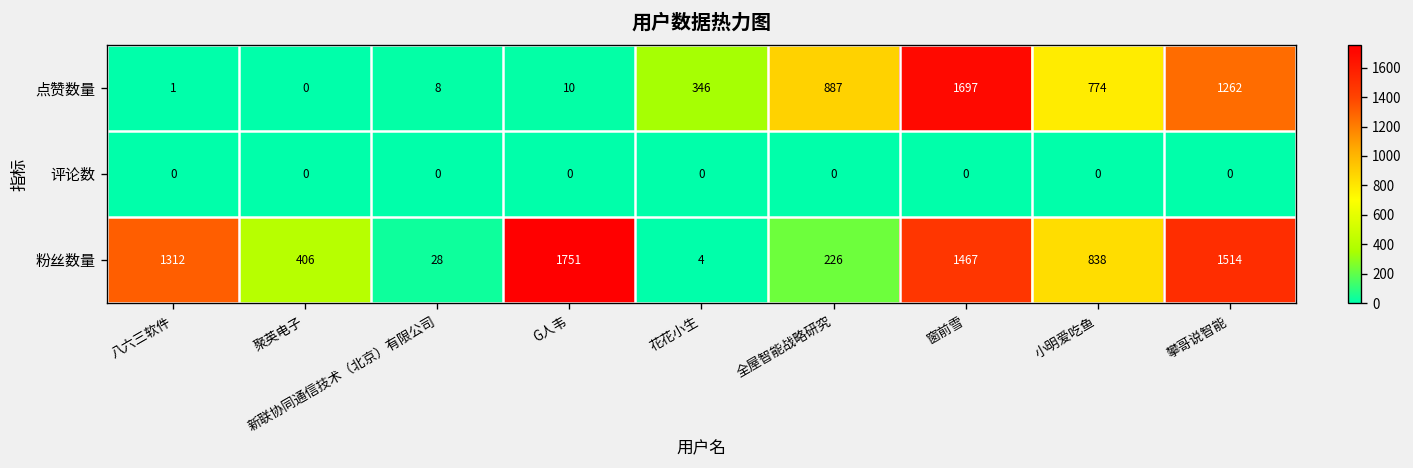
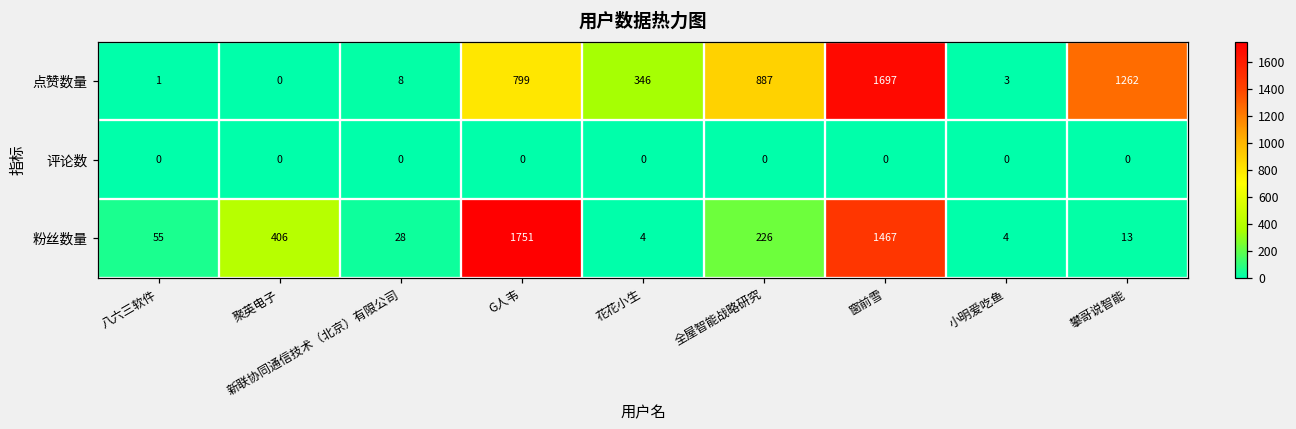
点赞数量, G人韦: 10 -> 799
点赞数量, 小明爱吃鱼: 774 -> 3
粉丝数量, 八六三软件: 1312 -> 55
粉丝数量, 小明爱吃鱼: 838 -> 4
粉丝数量, 攀哥说智能: 1514 -> 13
